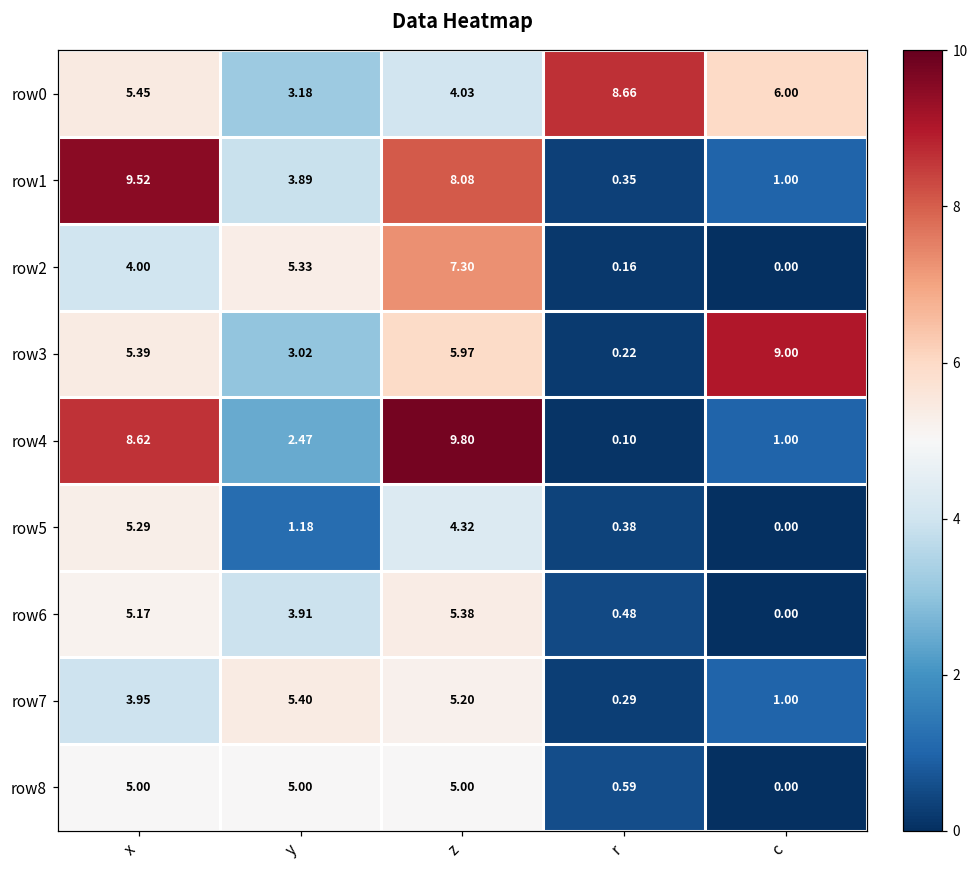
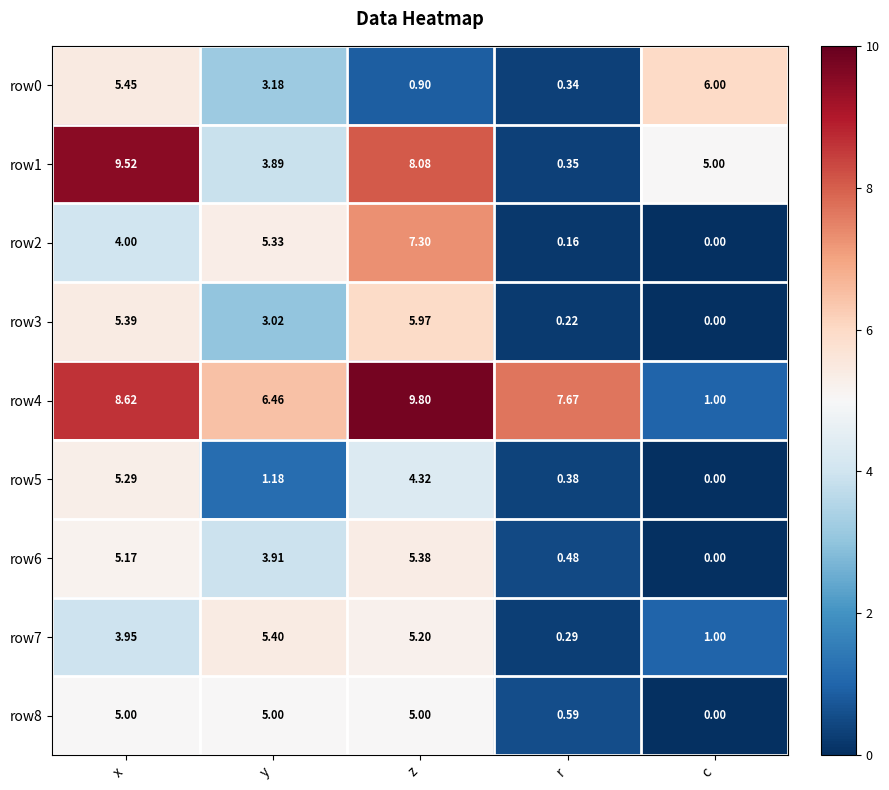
row0, z: 4.03 -> 0.90
row0, r: 8.66 -> 0.34
row1, c: 1.00 -> 5.00
row3, c: 9.00 -> 0.00
row4, y: 2.47 -> 6.46
row4, r: 0.10 -> 7.67
